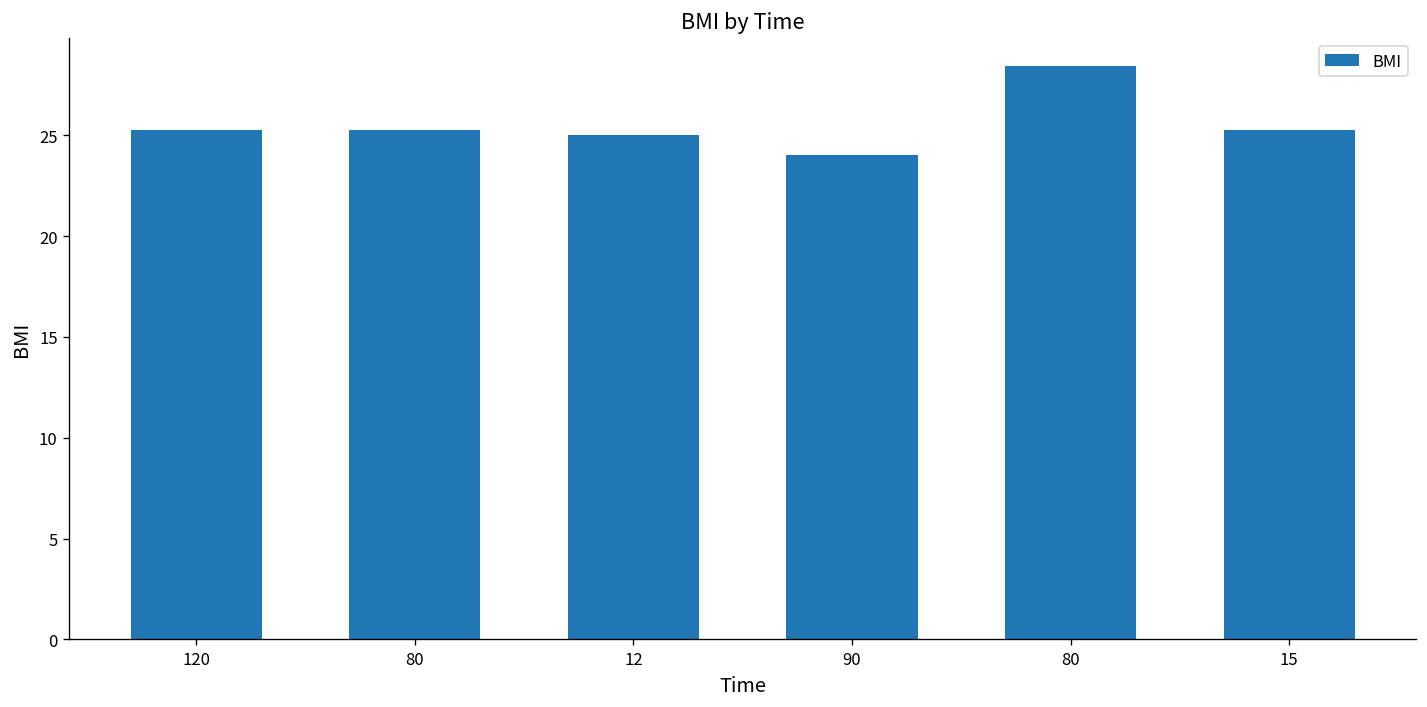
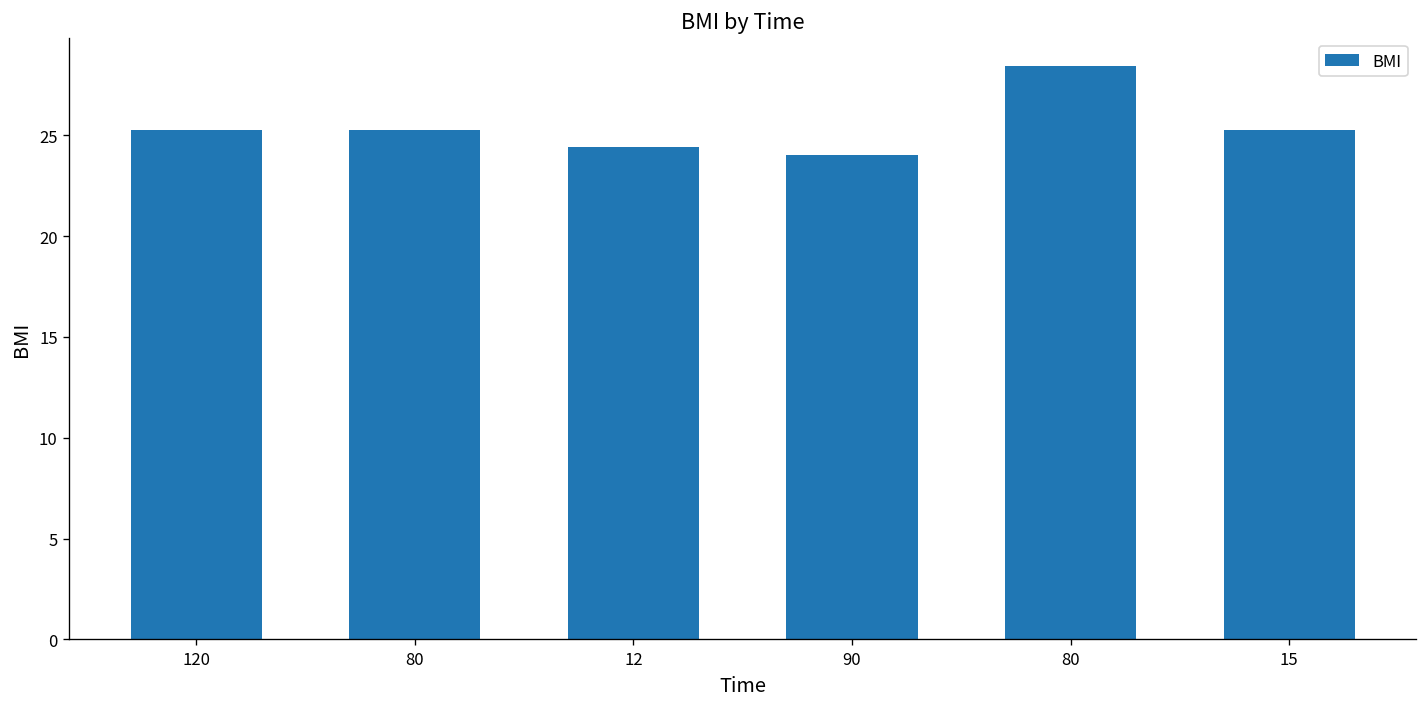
12: 25.0 -> 24.4
